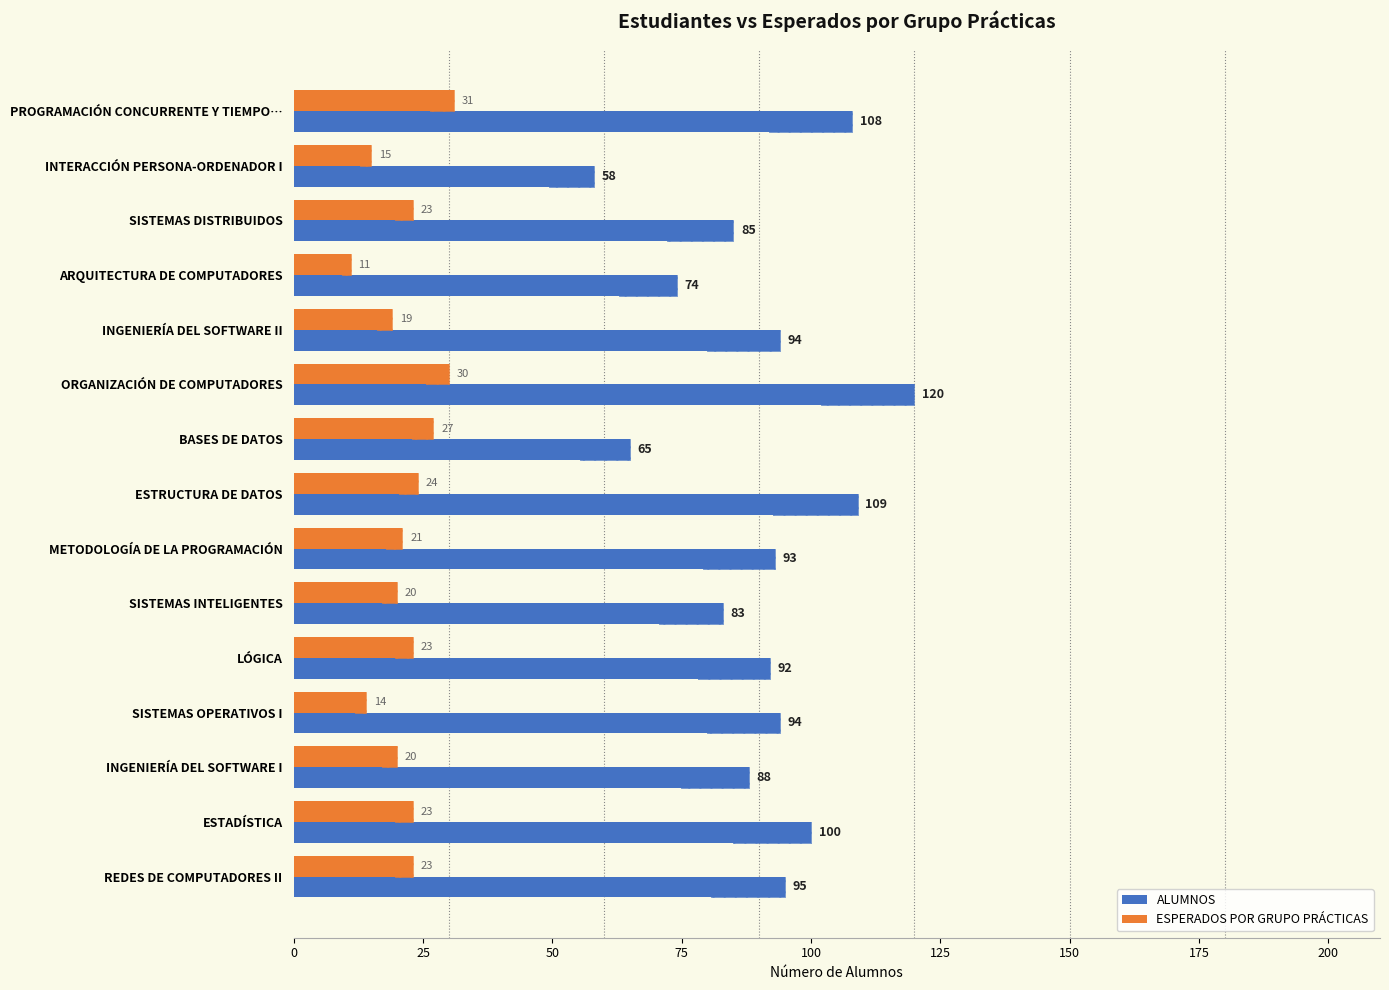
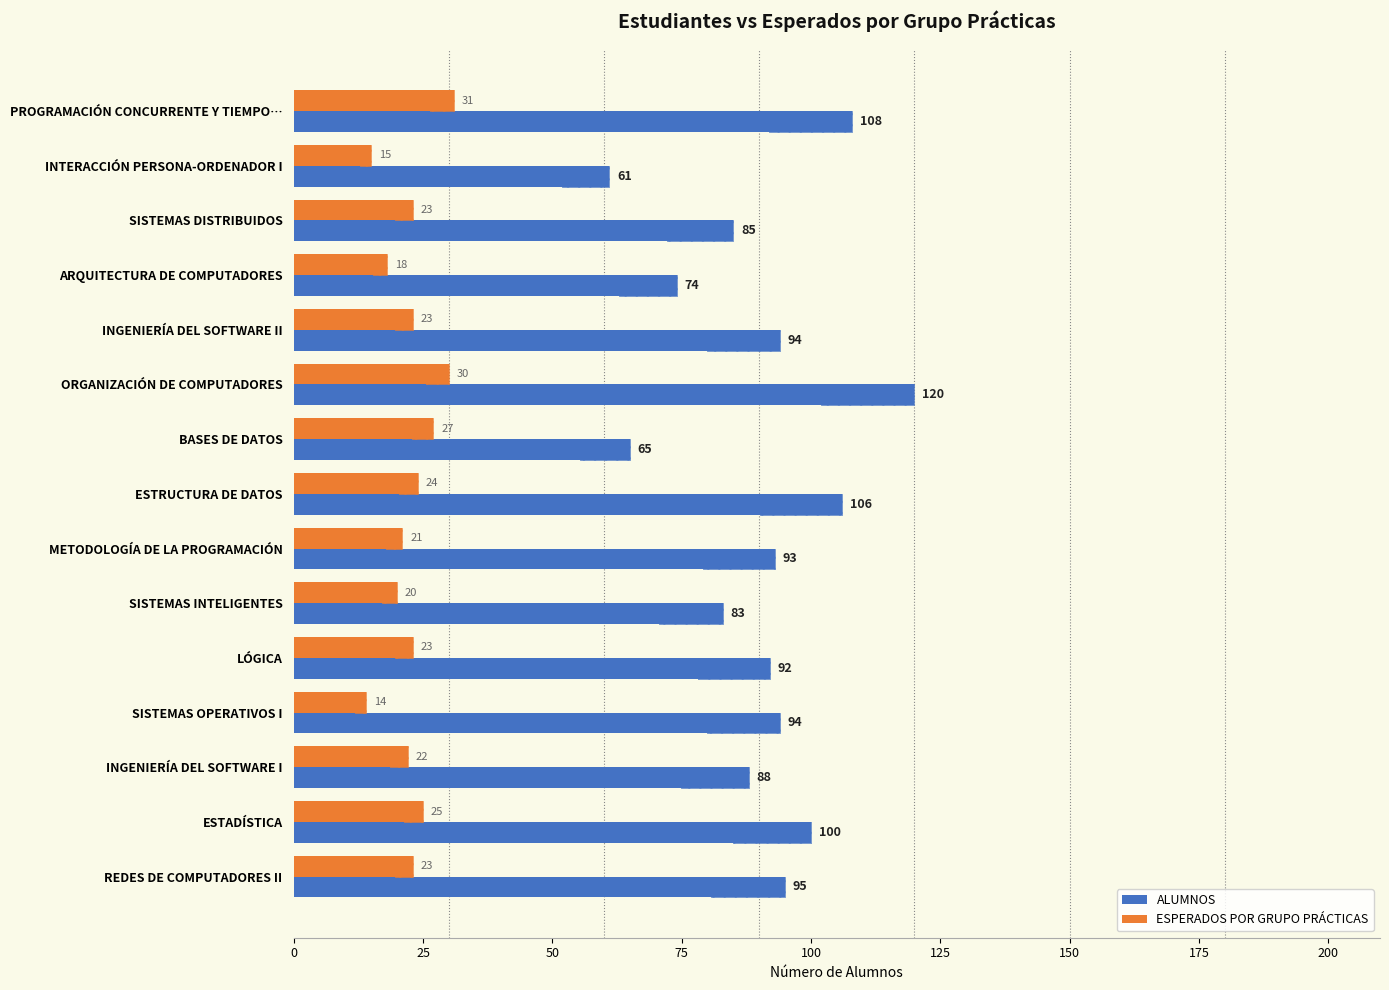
ALUMNOS, INTERACCIÓN PERSONA-ORDENADOR I: 58 -> 61
ESPERADOS POR GRUPO PRÁCTICAS, ARQUITECTURA DE COMPUTADORES: 11 -> 18
ESPERADOS POR GRUPO PRÁCTICAS, INGENIERÍA DEL SOFTWARE II: 19 -> 23
ALUMNOS, ESTRUCTURA DE DATOS: 109 -> 106
ESPERADOS POR GRUPO PRÁCTICAS, INGENIERÍA DEL SOFTWARE I: 20 -> 22
ESPERADOS POR GRUPO PRÁCTICAS, ESTADÍSTICA: 23 -> 25
